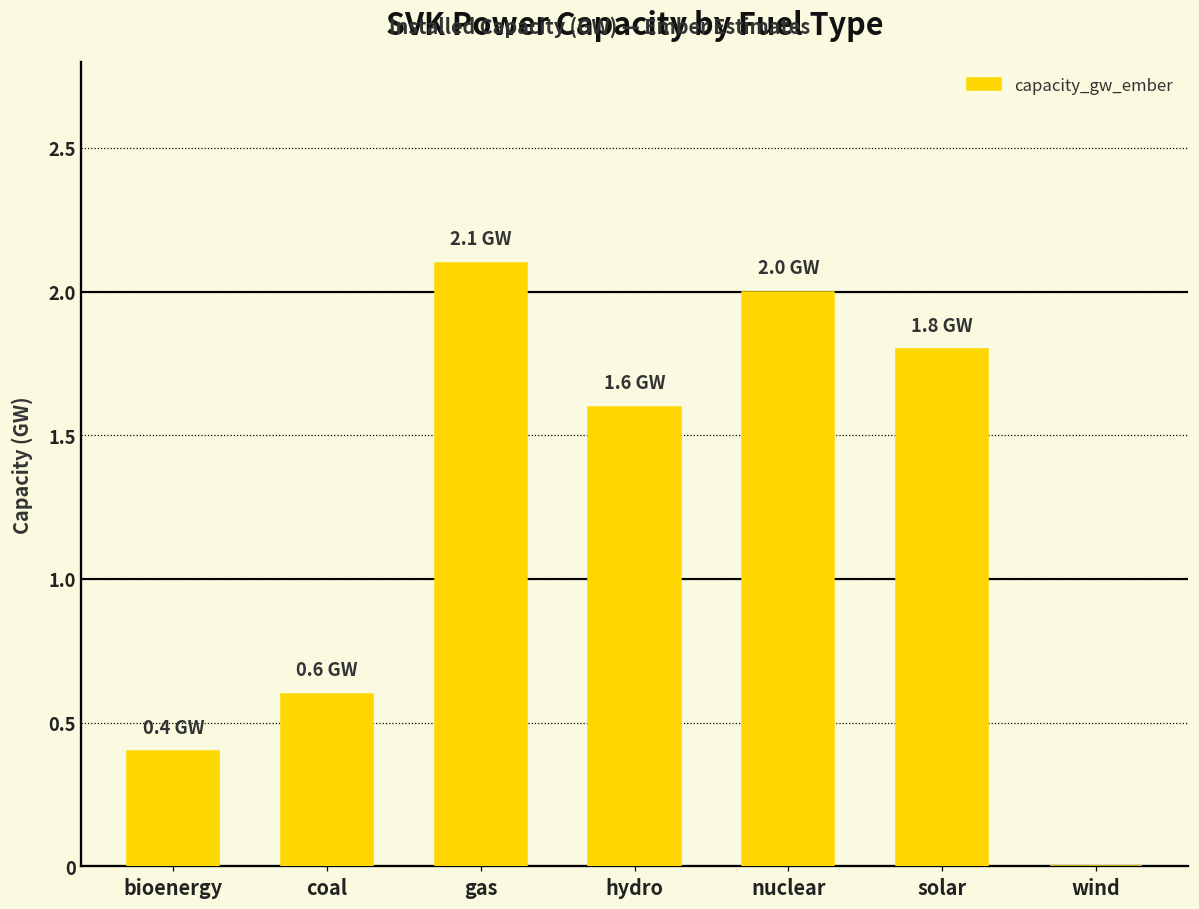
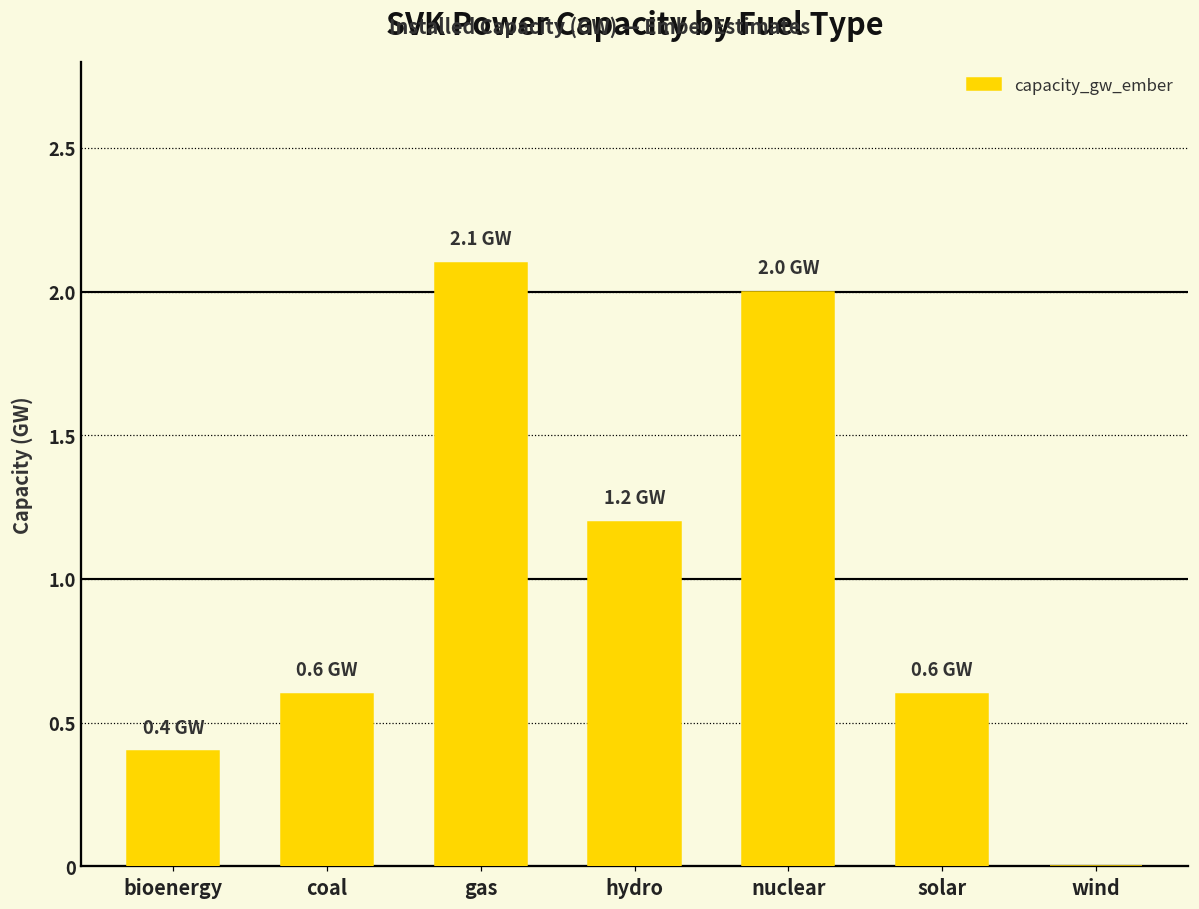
hydro: 1.6 -> 1.2
solar: 1.8 -> 0.6
